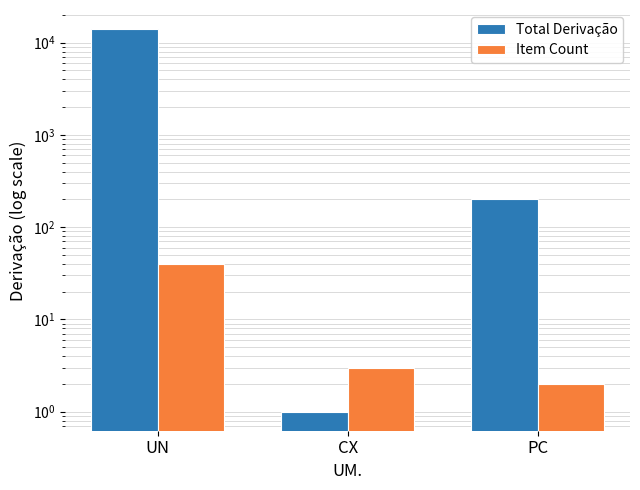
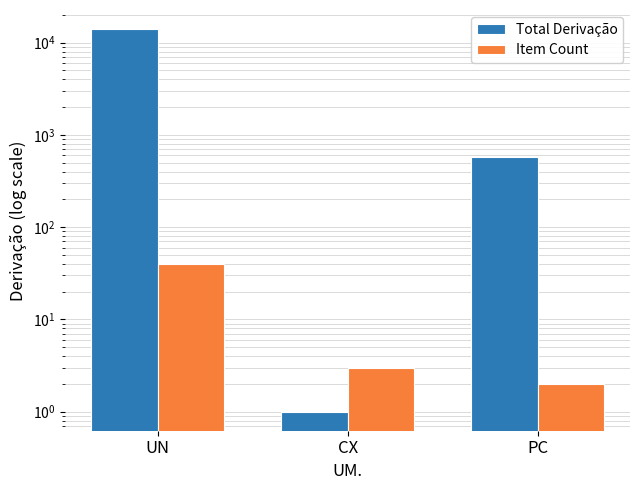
Total Derivação, PC: 200 -> 600
